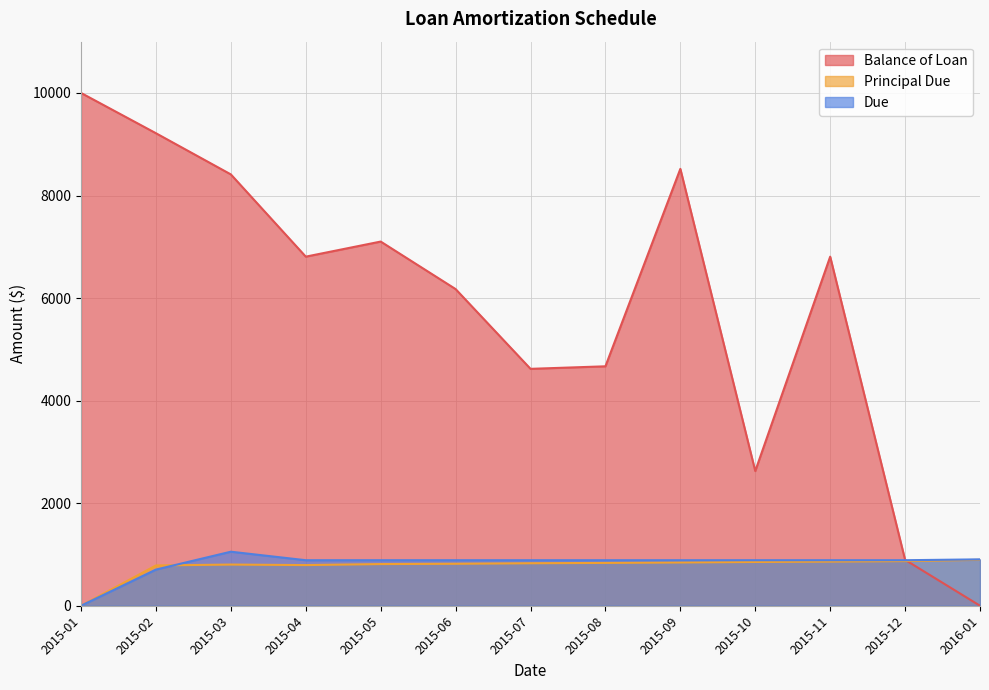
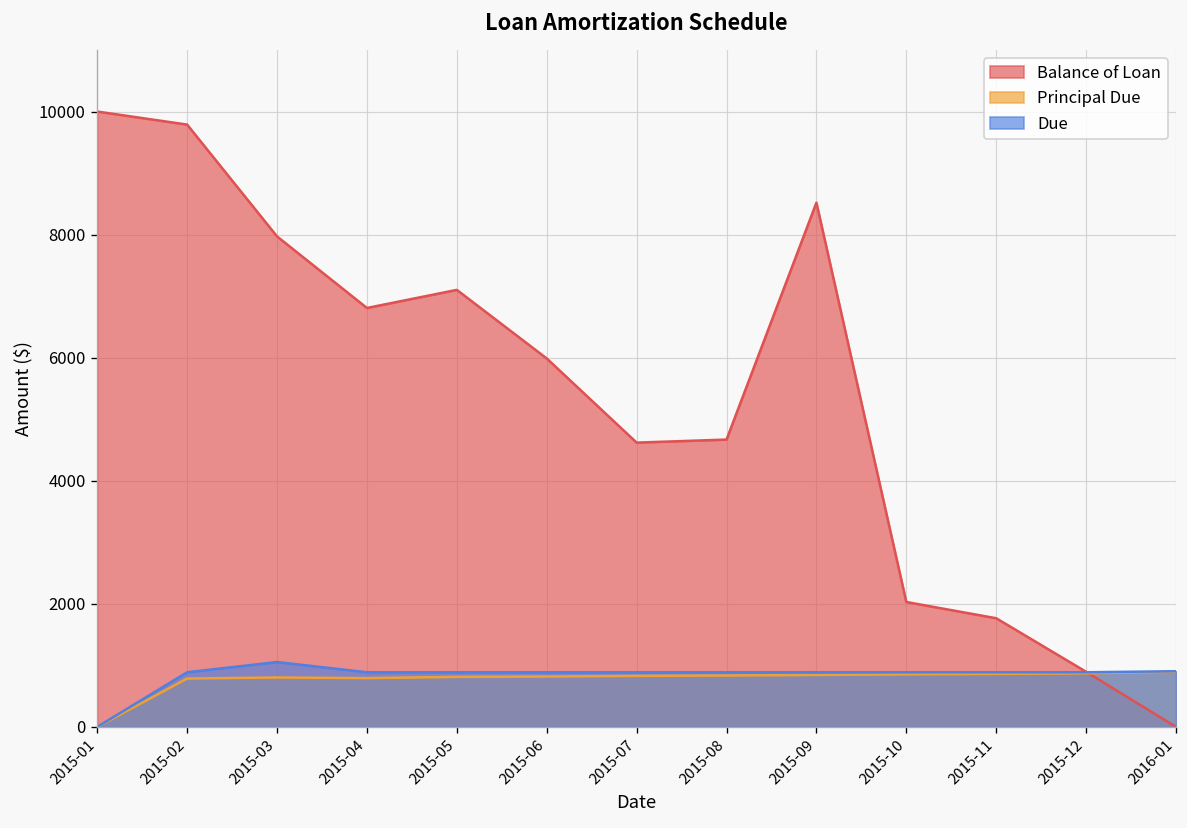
Balance of Loan, 2015-02: 9200 -> 9800
Due, 2015-02: 700 -> 900
Balance of Loan, 2015-03: 8400 -> 8000
Balance of Loan, 2015-06: 6200 -> 6000
Balance of Loan, 2015-10: 2600 -> 2000
Balance of Loan, 2015-11: 6800 -> 1800
